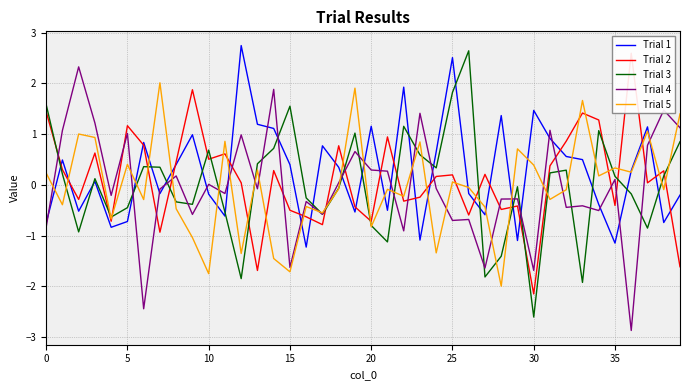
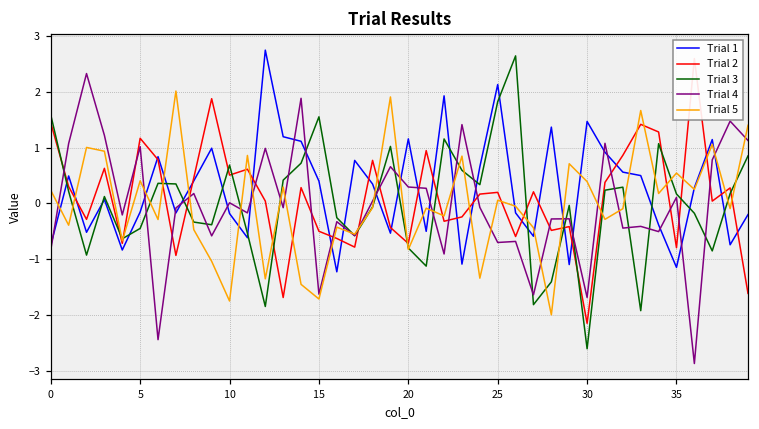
Trial 1, 5: -0.7 -> -0.2
Trial 1, 25: 2.5 -> 2.1
Trial 2, 35: -0.4 -> -0.8
Trial 5, 35: 0.3 -> 0.5
